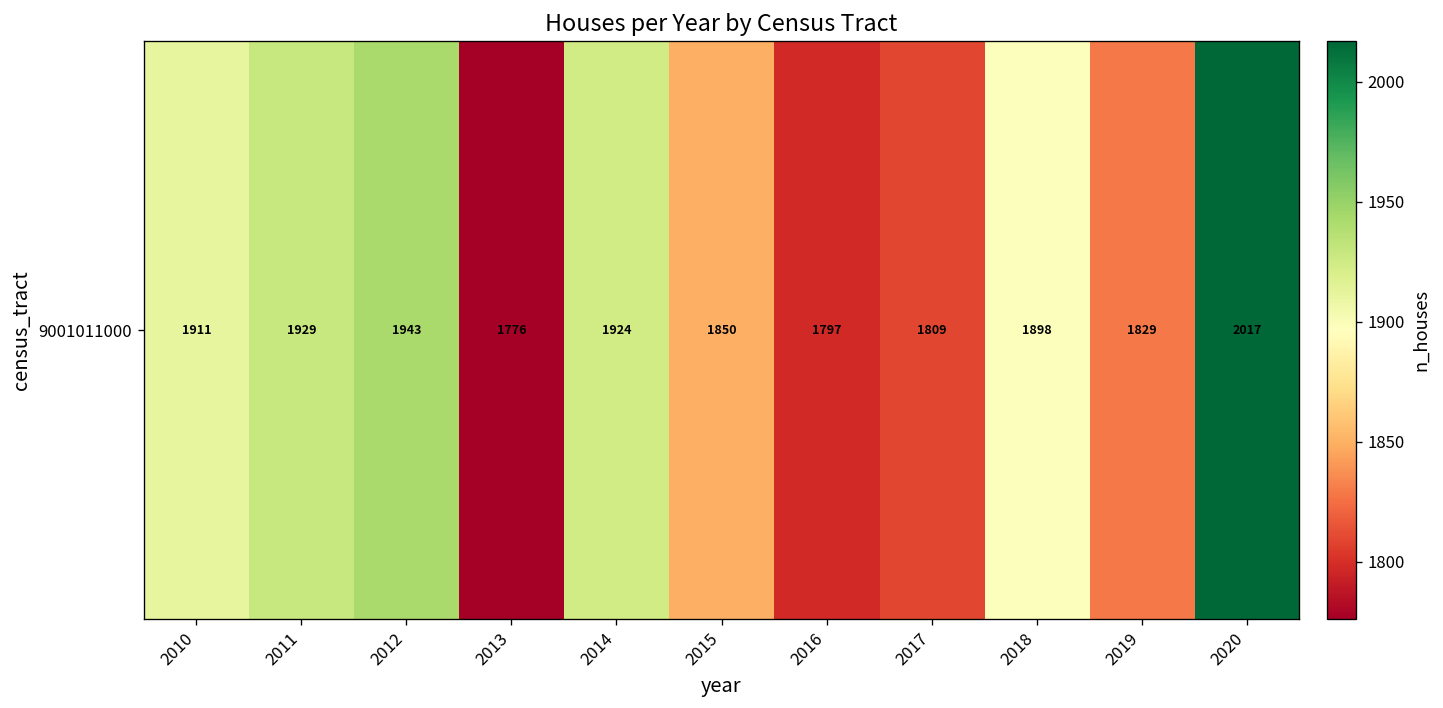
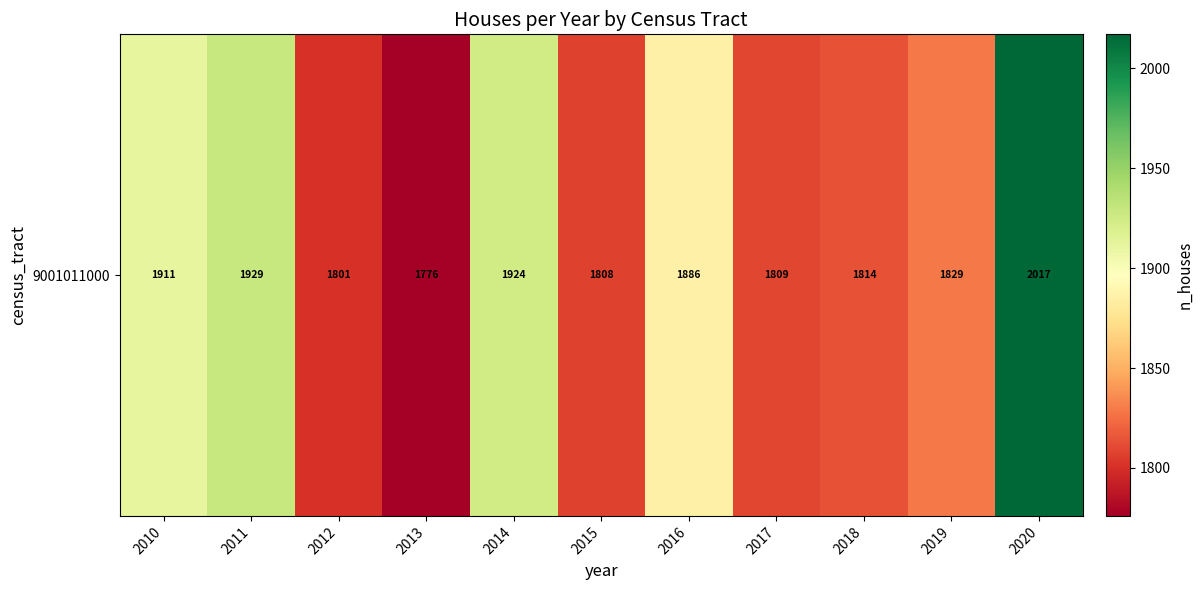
9001011000, 2012: 1943 -> 1801
9001011000, 2015: 1850 -> 1808
9001011000, 2016: 1797 -> 1886
9001011000, 2018: 1898 -> 1814
